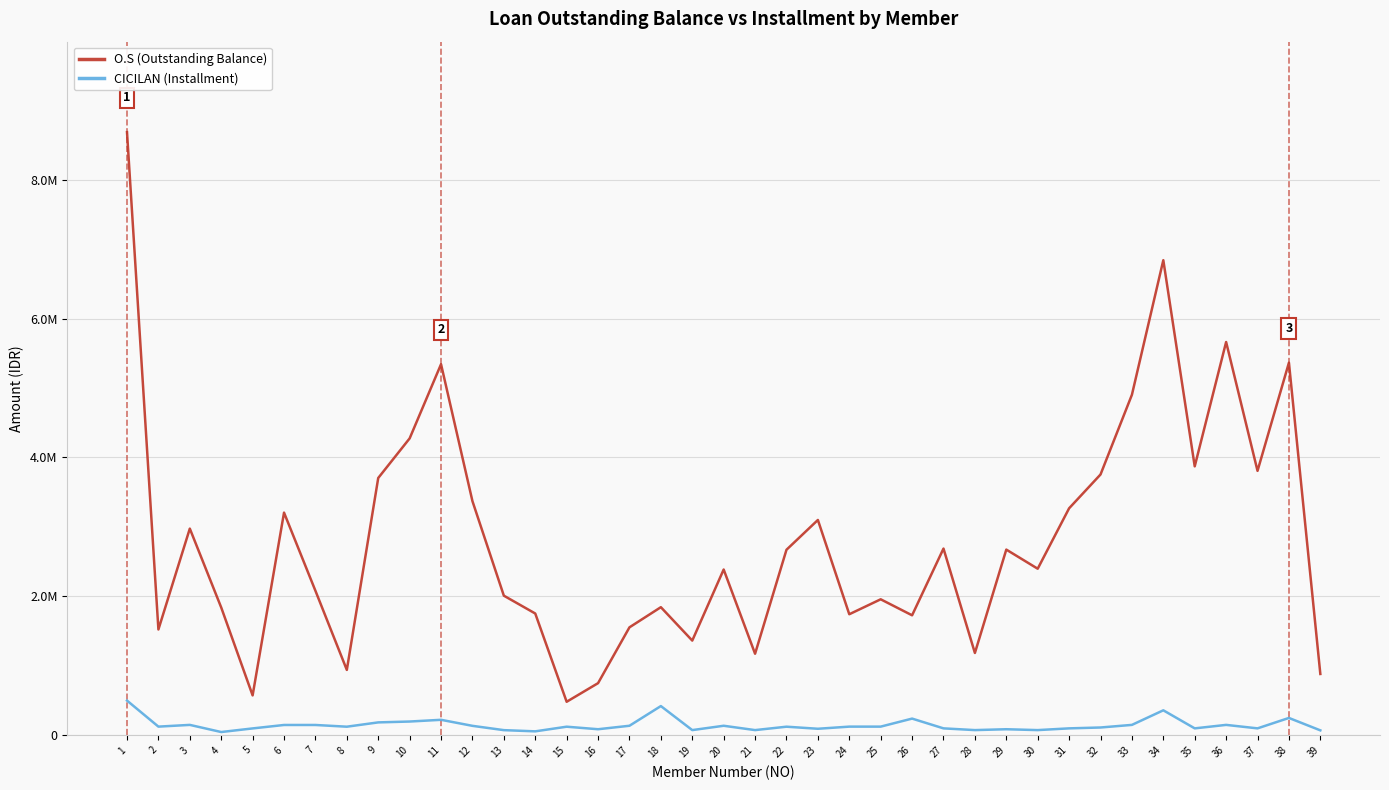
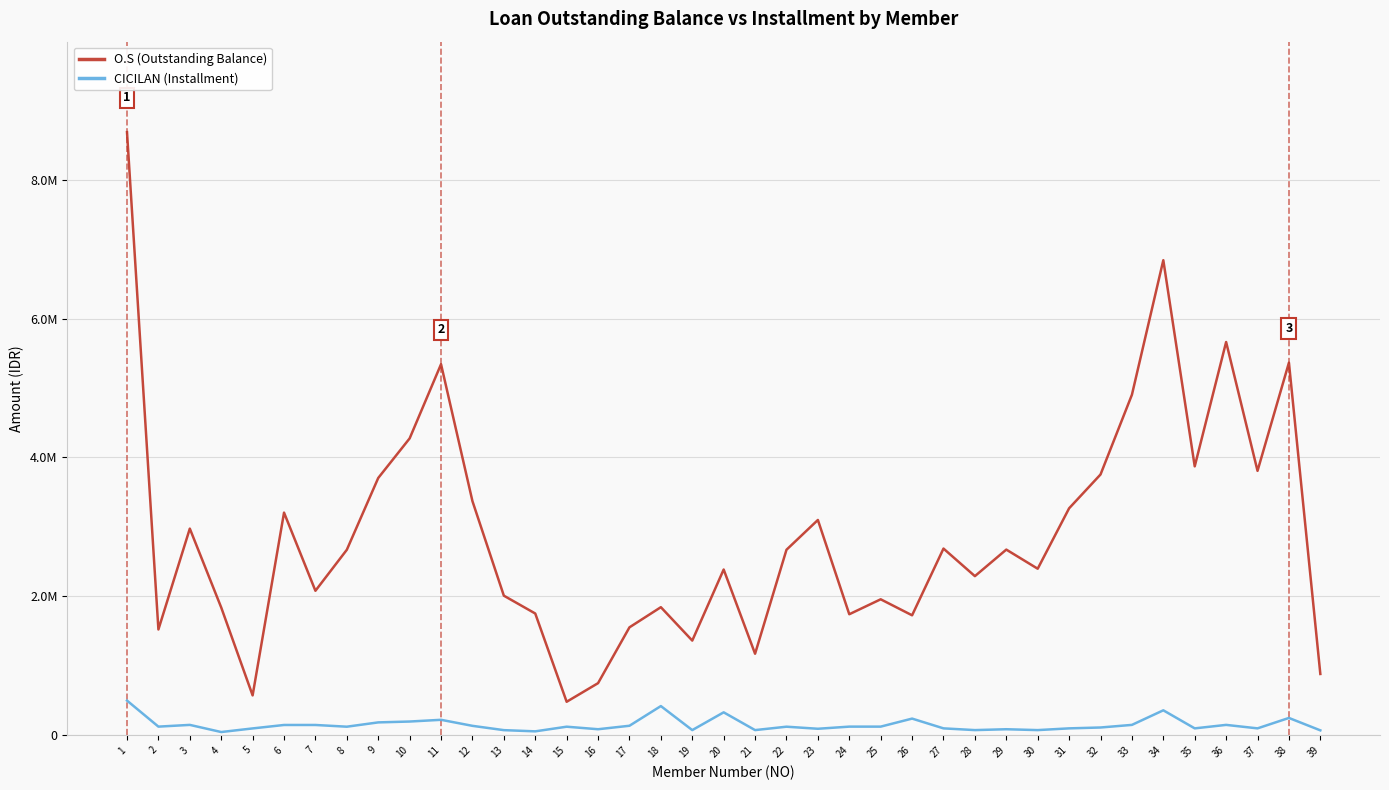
O.S (Outstanding Balance), 8: 900000 -> 2700000
CICILAN (Installment), 20: 100000 -> 300000
O.S (Outstanding Balance), 28: 1200000 -> 2300000
